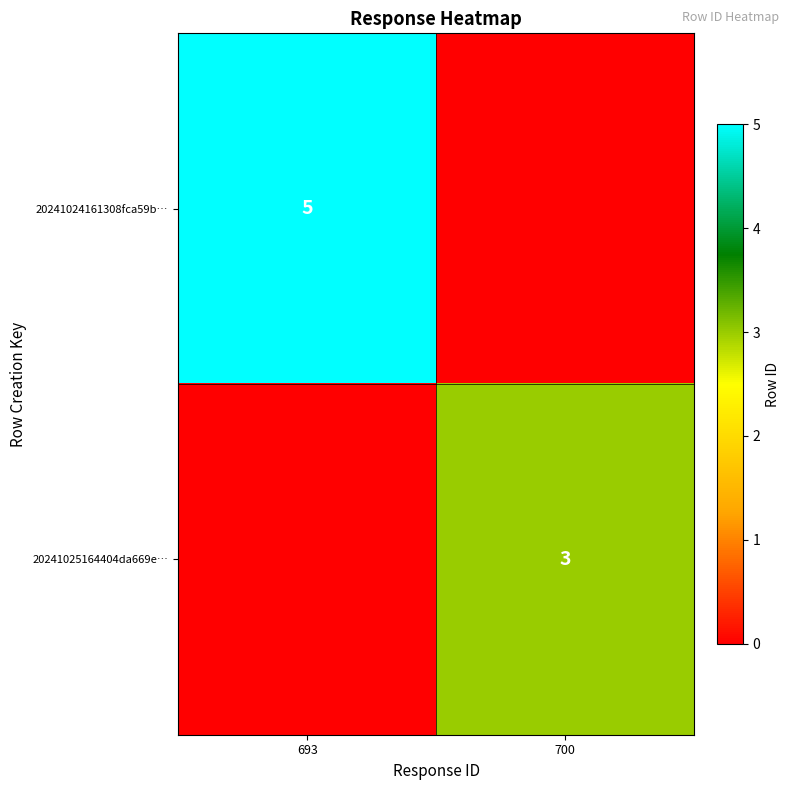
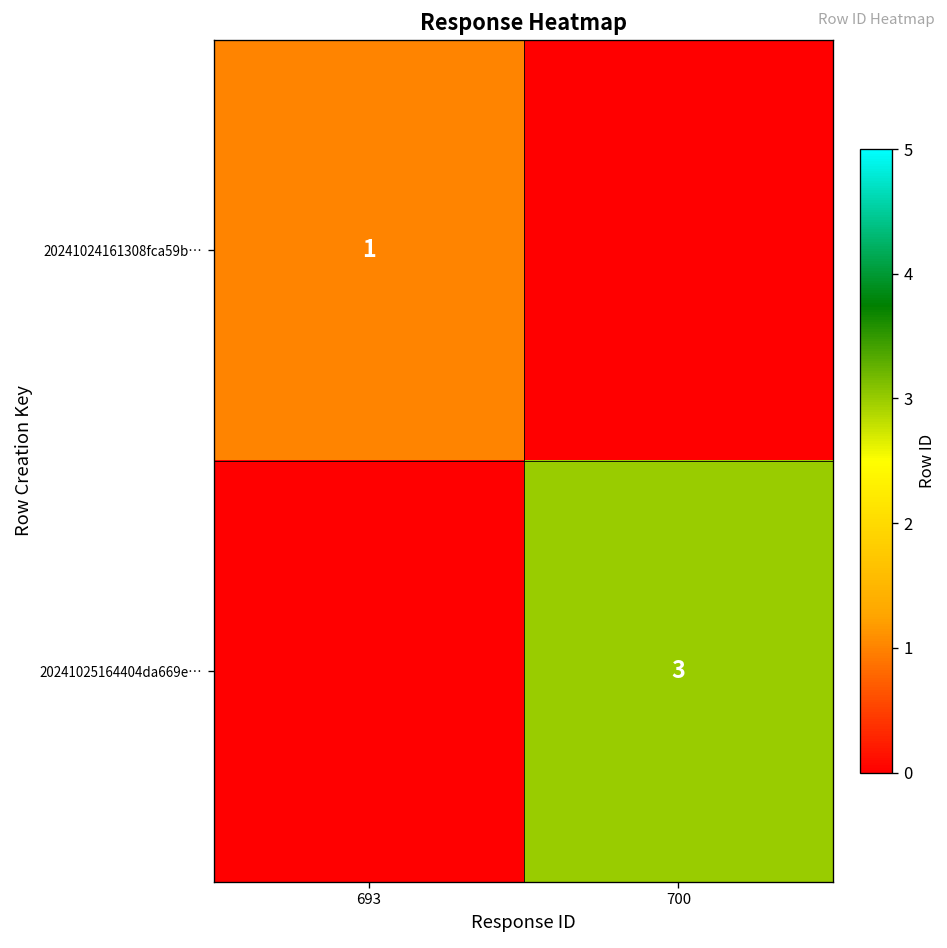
20241024161308fca59b…, 693: 5 -> 1
